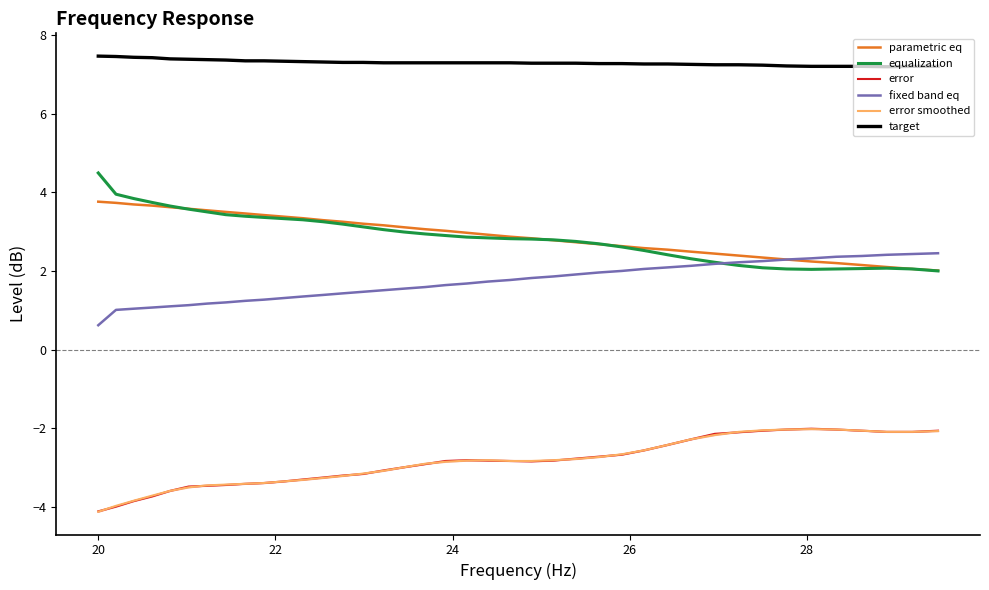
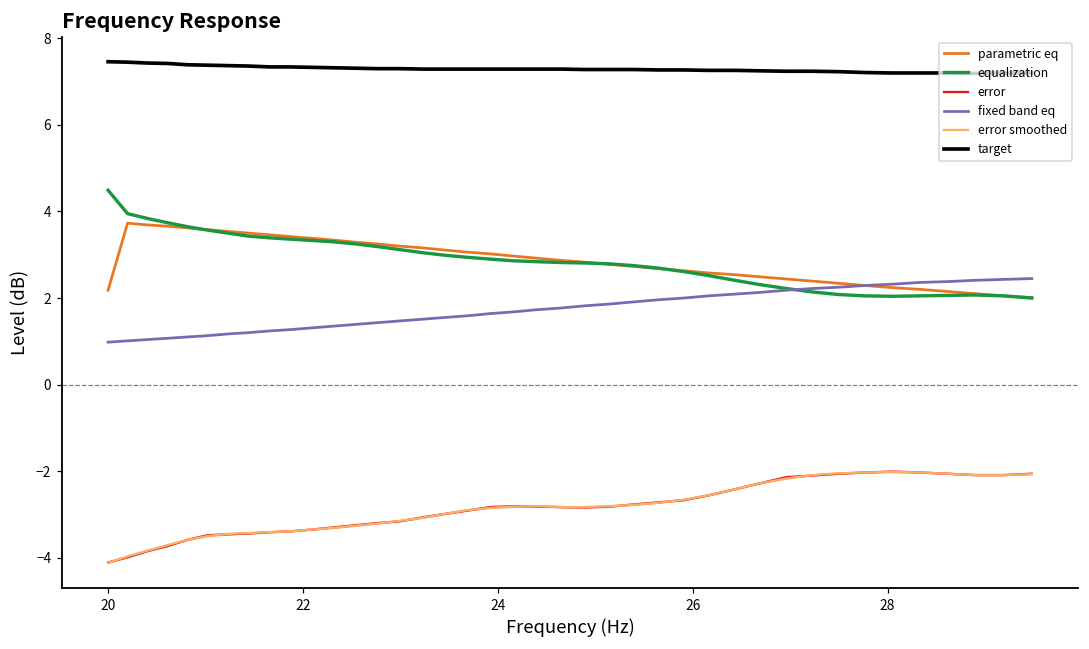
parametric eq, 20: 3.8 -> 2.2
fixed band eq, 20: 0.6 -> 1.0
